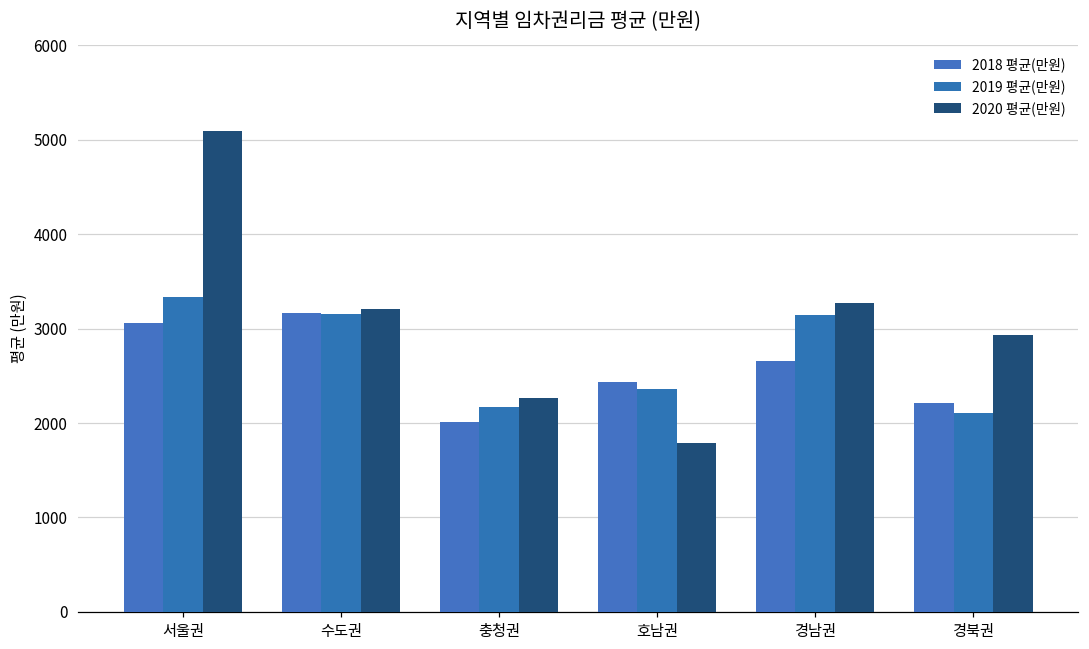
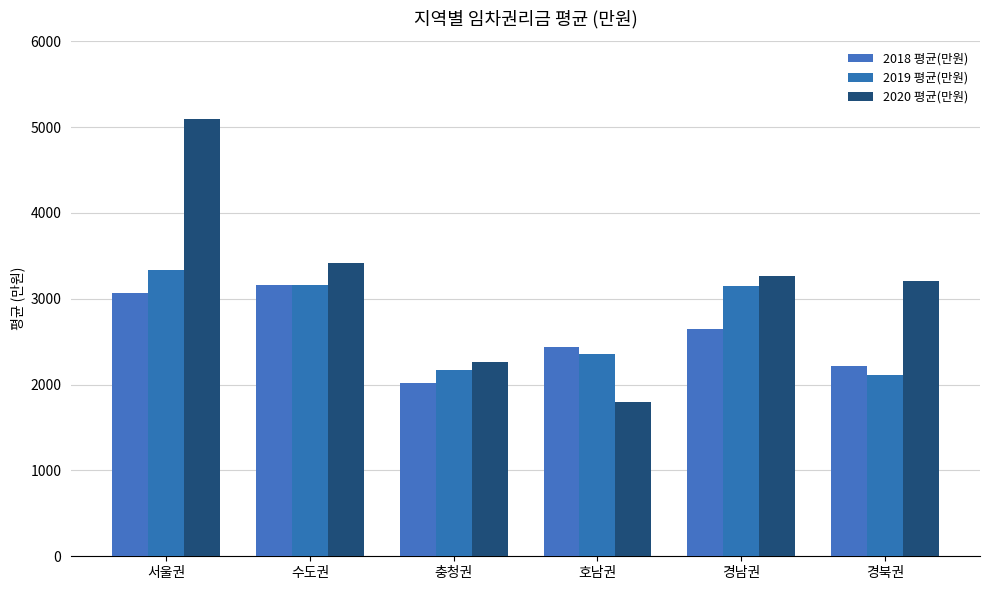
2020 평균(만원), 수도권: 3200 -> 3400
2020 평균(만원), 경북권: 2900 -> 3200
